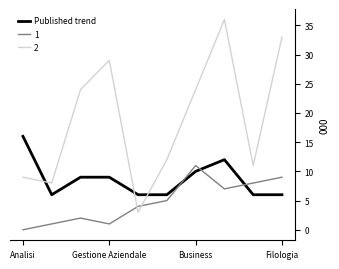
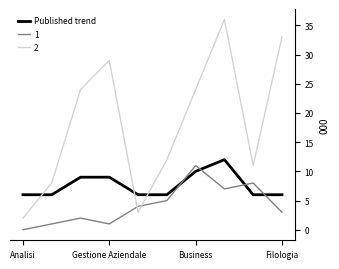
Published trend, Analisi: 16 -> 6
2, Analisi: 9 -> 2
1, Filologia: 9 -> 3
